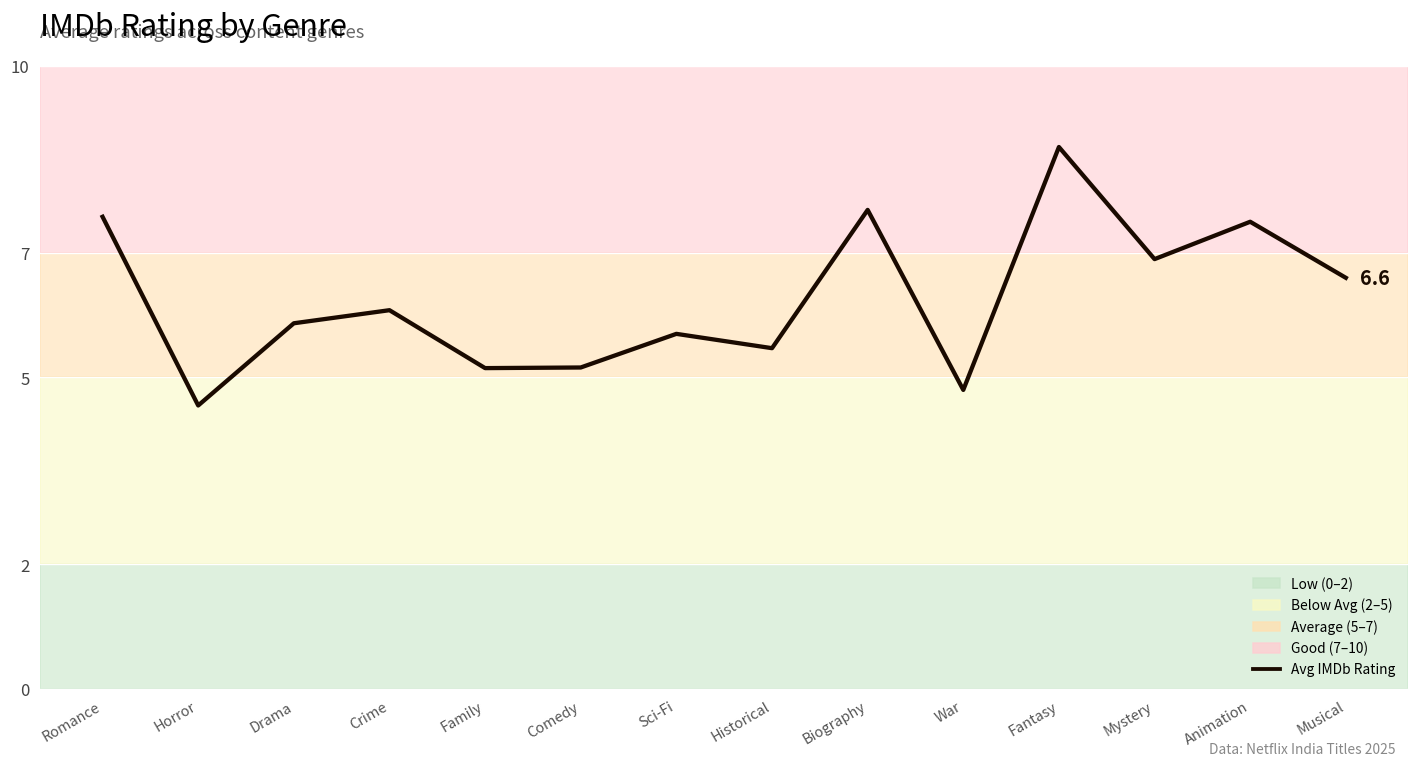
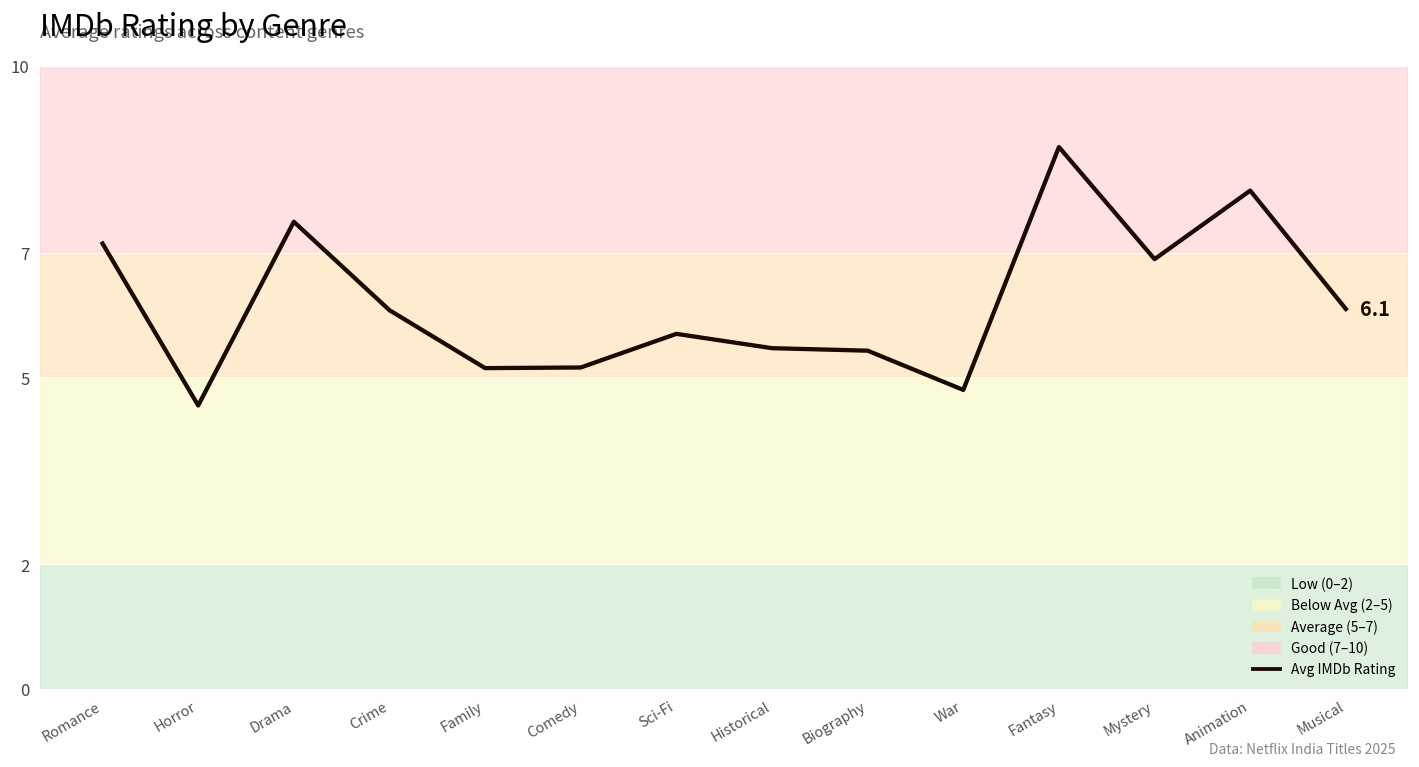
Romance: 7.6 -> 7.2
Drama: 5.9 -> 7.5
Biography: 7.7 -> 5.4
Animation: 7.5 -> 8.0
Musical: 6.6 -> 6.1
